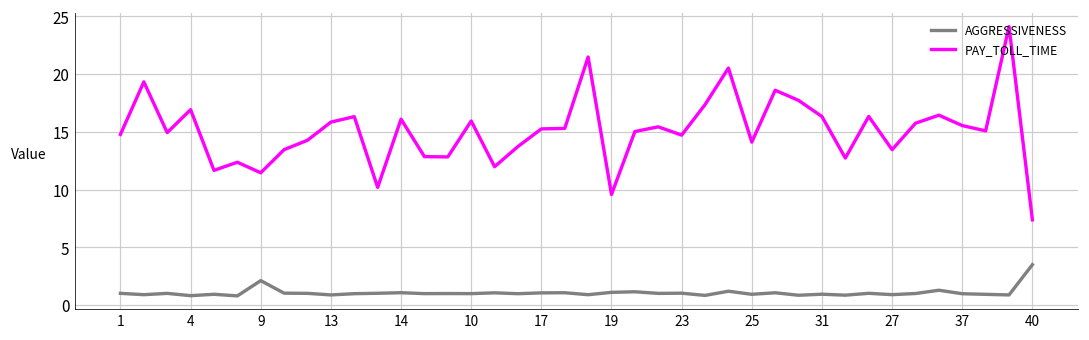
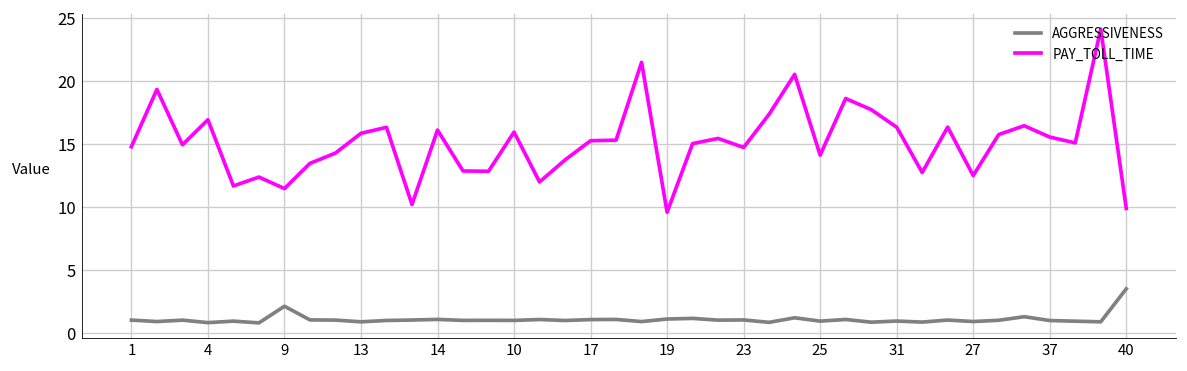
PAY_TOLL_TIME, 27: 13.5 -> 12.5
PAY_TOLL_TIME, 40: 7.4 -> 9.9
